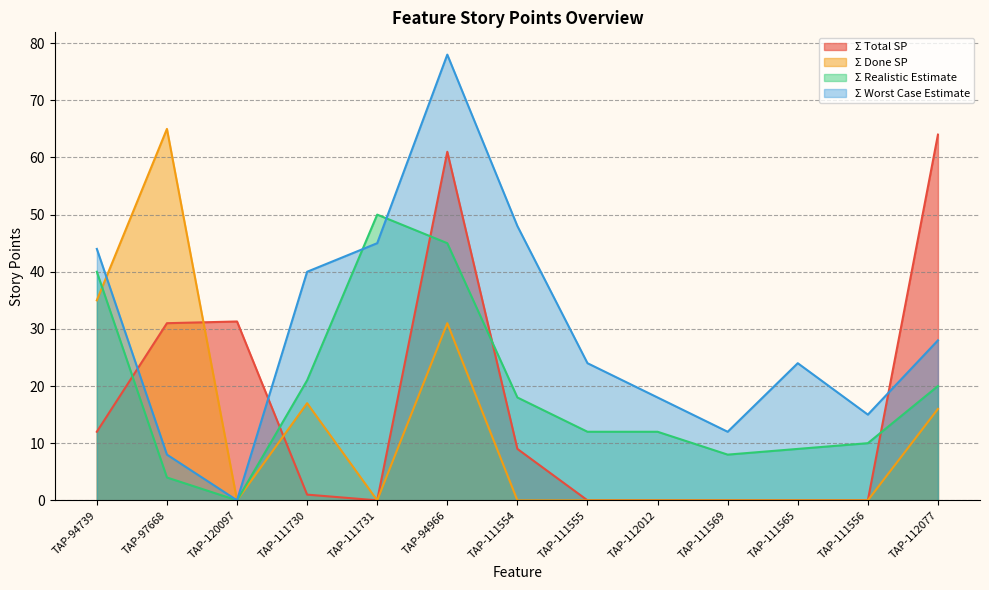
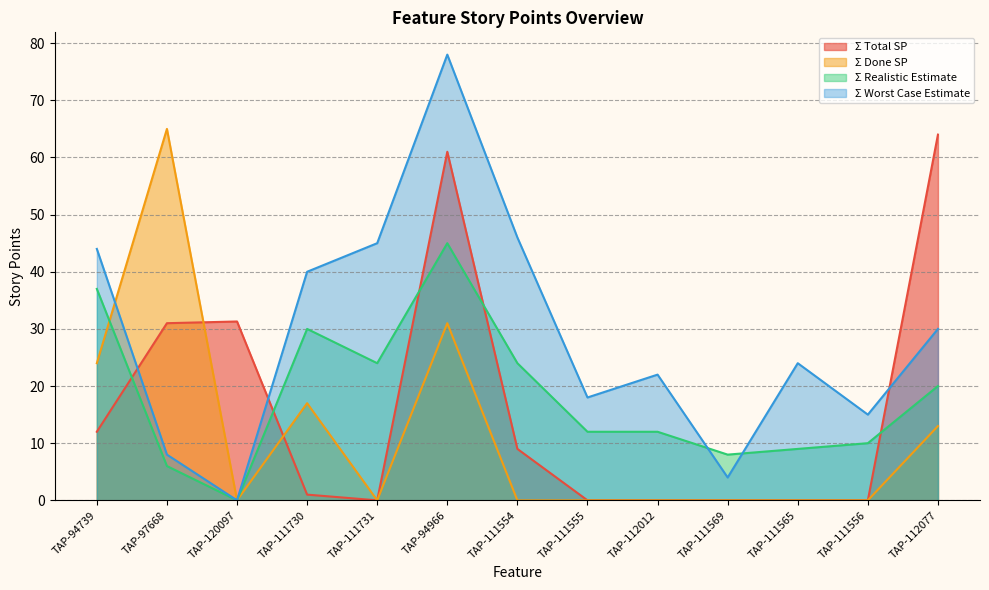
Σ Done SP, TAP-94739: 35 -> 24
Σ Realistic Estimate, TAP-94739: 40 -> 37
Σ Realistic Estimate, TAP-97668: 4 -> 6
Σ Realistic Estimate, TAP-111730: 21 -> 30
Σ Realistic Estimate, TAP-111731: 50 -> 24
Σ Realistic Estimate, TAP-111554: 18 -> 24
Σ Worst Case Estimate, TAP-111554: 48 -> 46
Σ Worst Case Estimate, TAP-111555: 24 -> 18
Σ Worst Case Estimate, TAP-112012: 18 -> 22
Σ Worst Case Estimate, TAP-111569: 12 -> 4
Σ Done SP, TAP-112077: 16 -> 13
Σ Worst Case Estimate, TAP-112077: 28 -> 30
